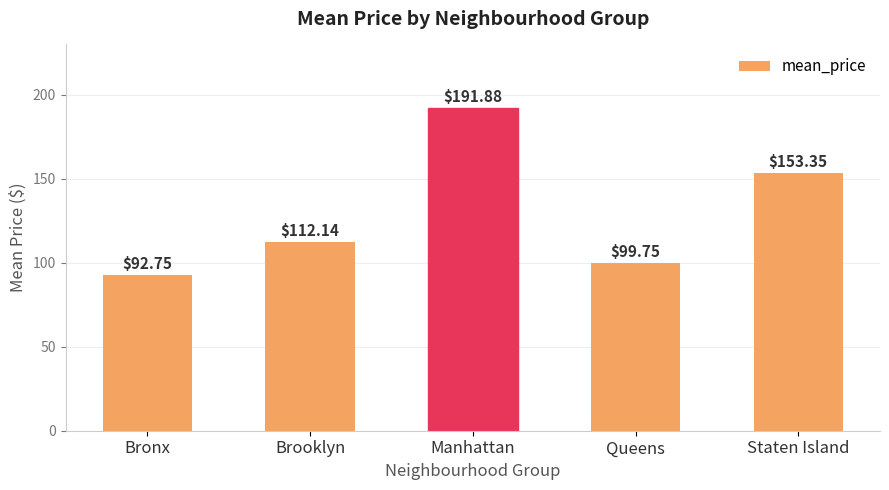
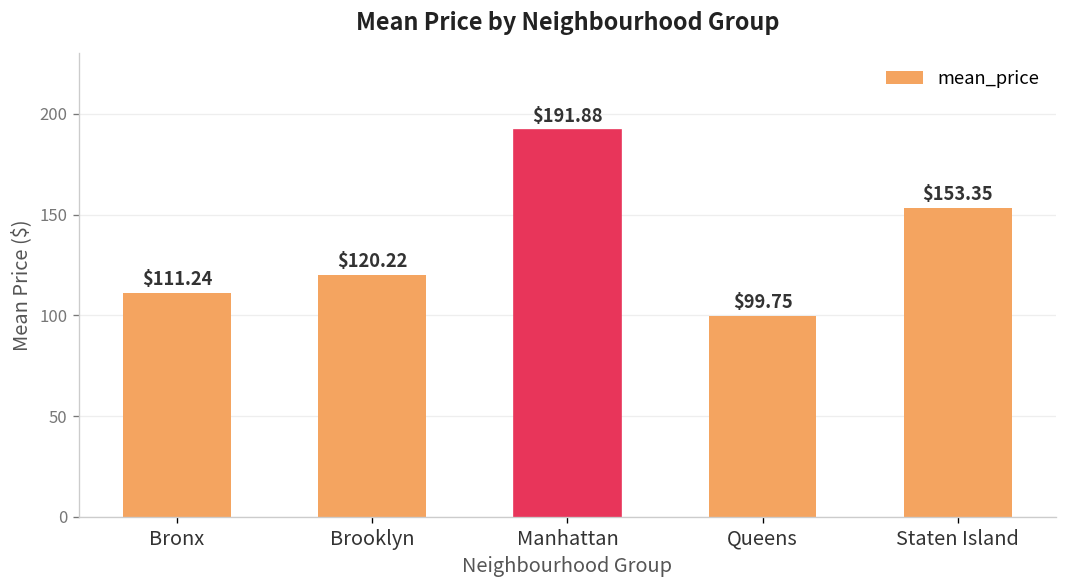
Bronx: $92.75 -> $111.24
Brooklyn: $112.14 -> $120.22
